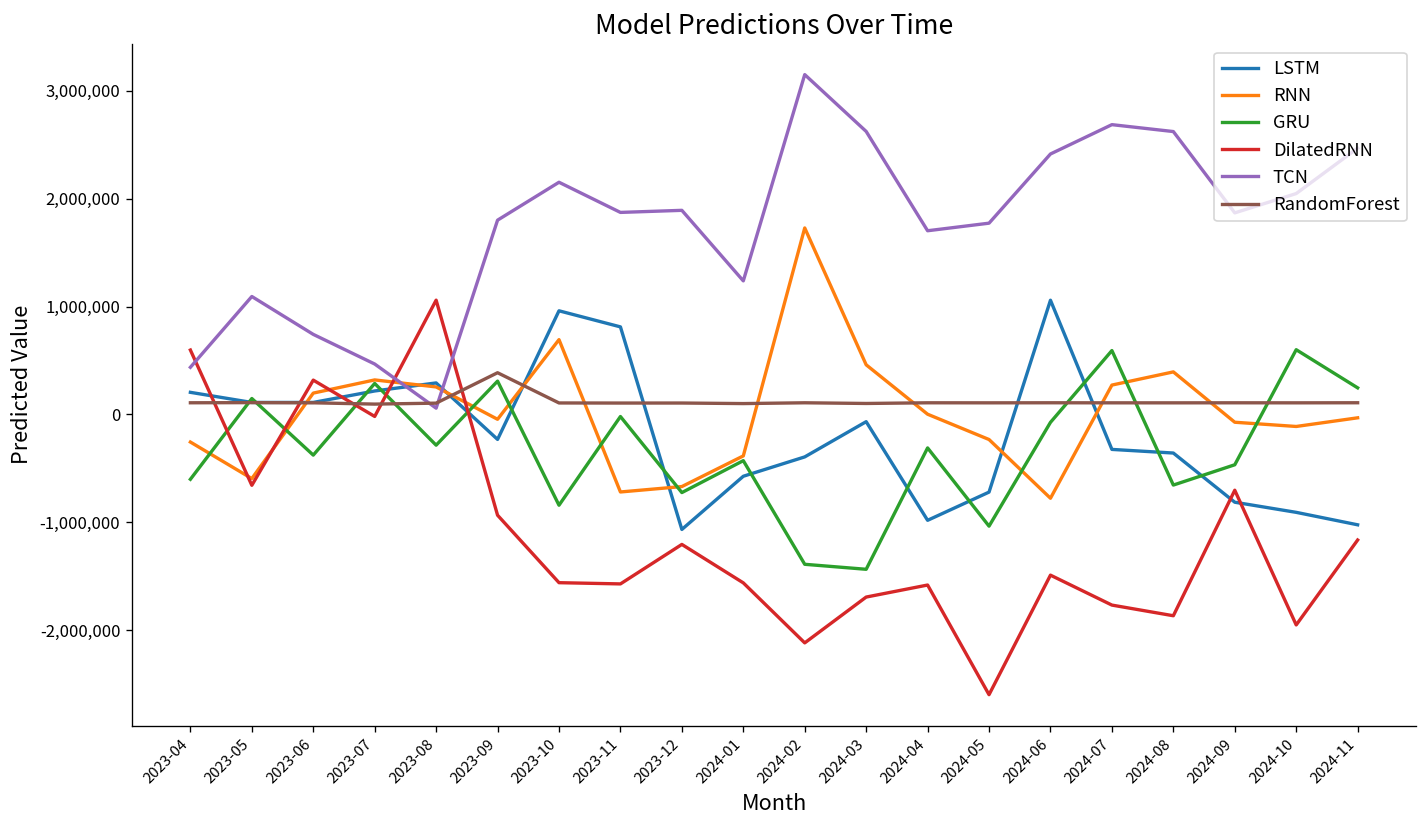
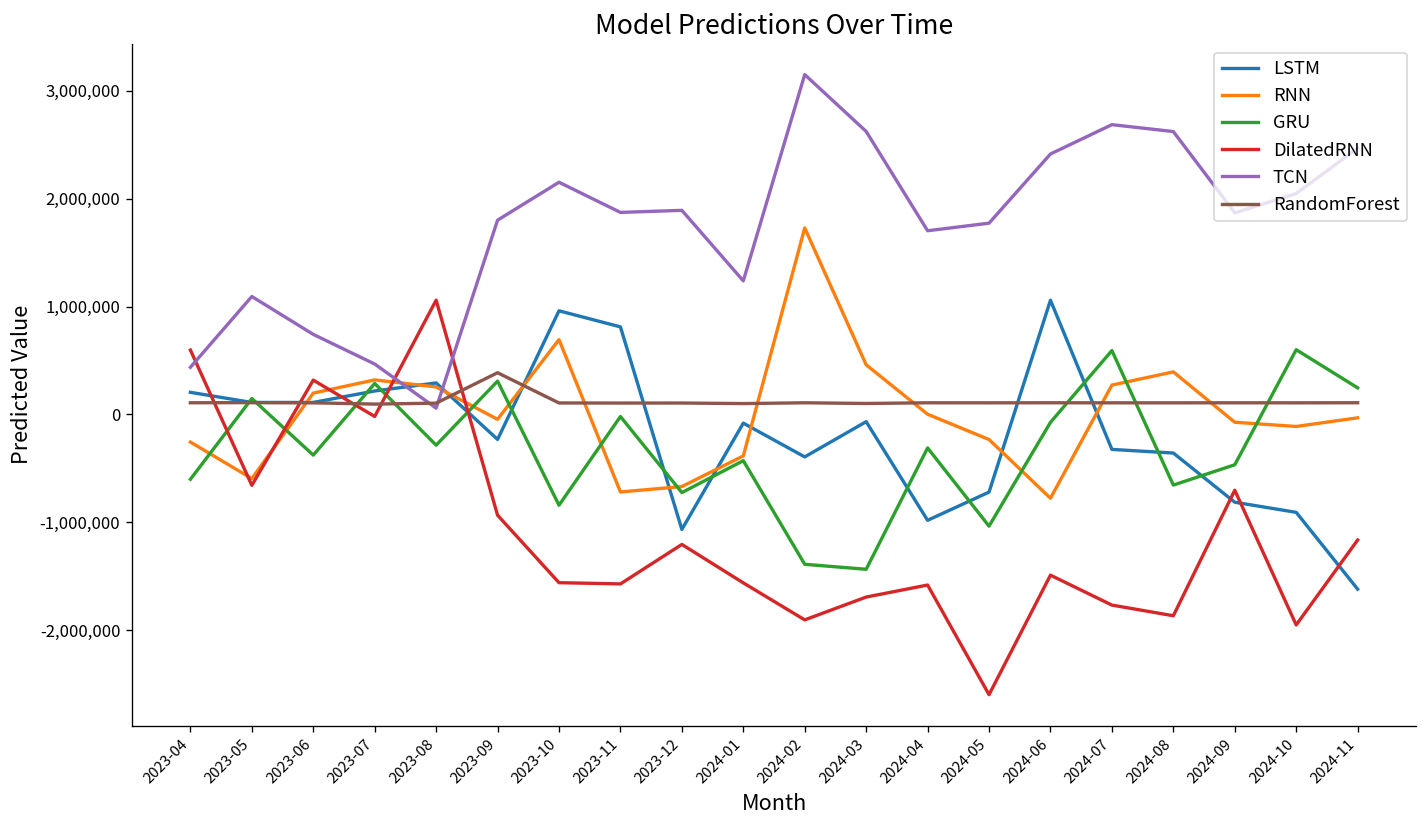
LSTM, 2024-01: -600,000 -> -100,000
DilatedRNN, 2024-02: -2,100,000 -> -1,900,000
LSTM, 2024-11: -1,000,000 -> -1,600,000
